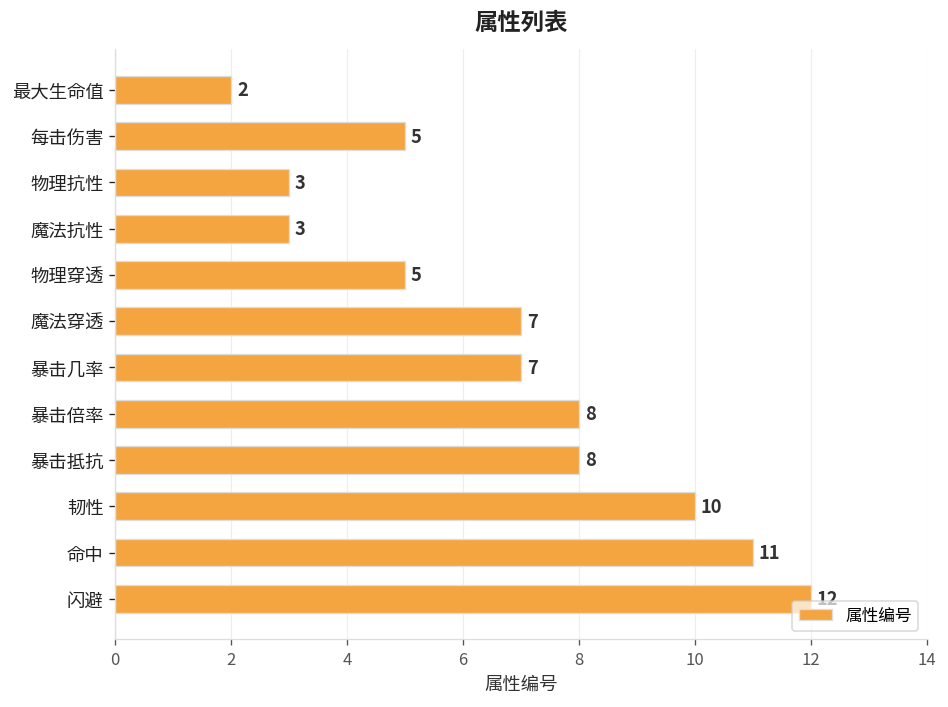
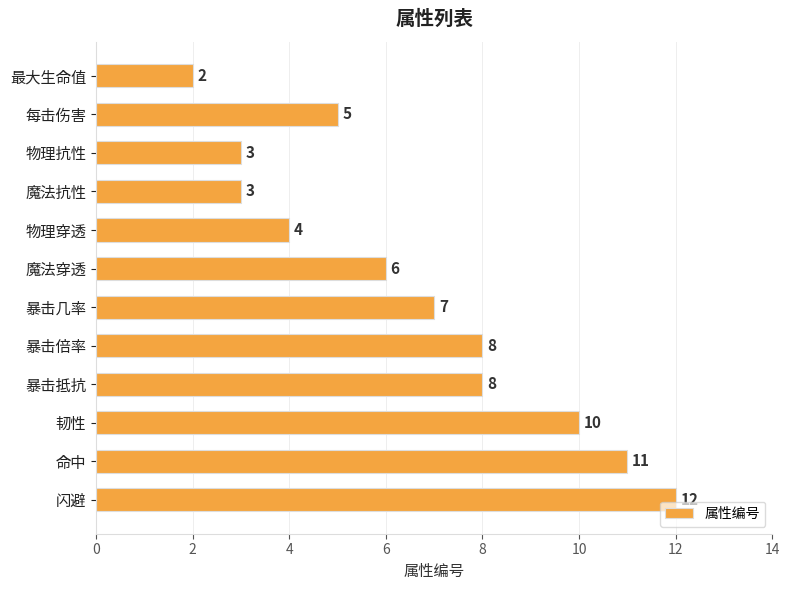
物理穿透: 5 -> 4
魔法穿透: 7 -> 6
